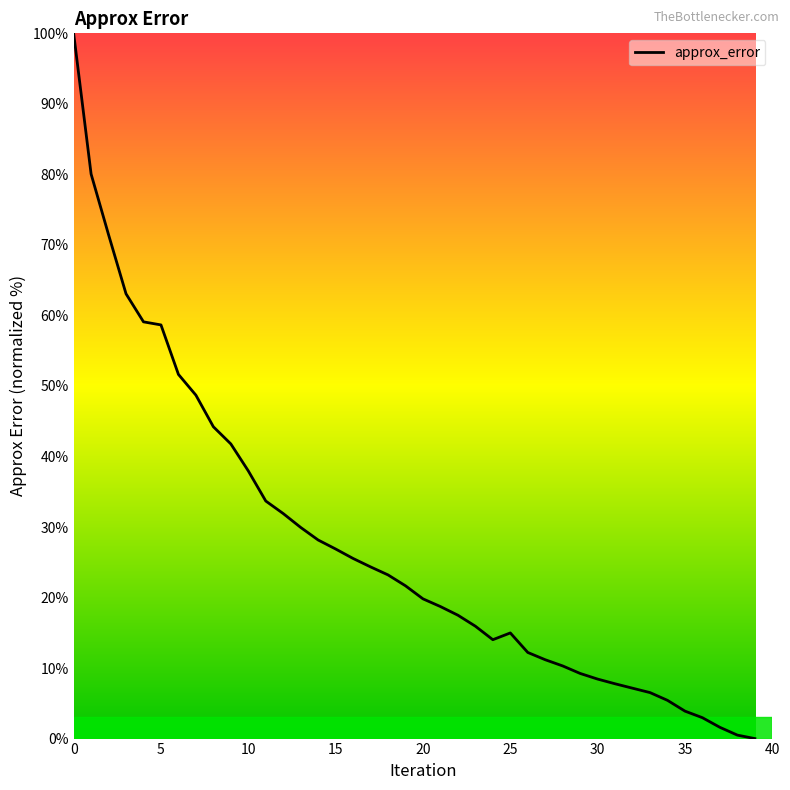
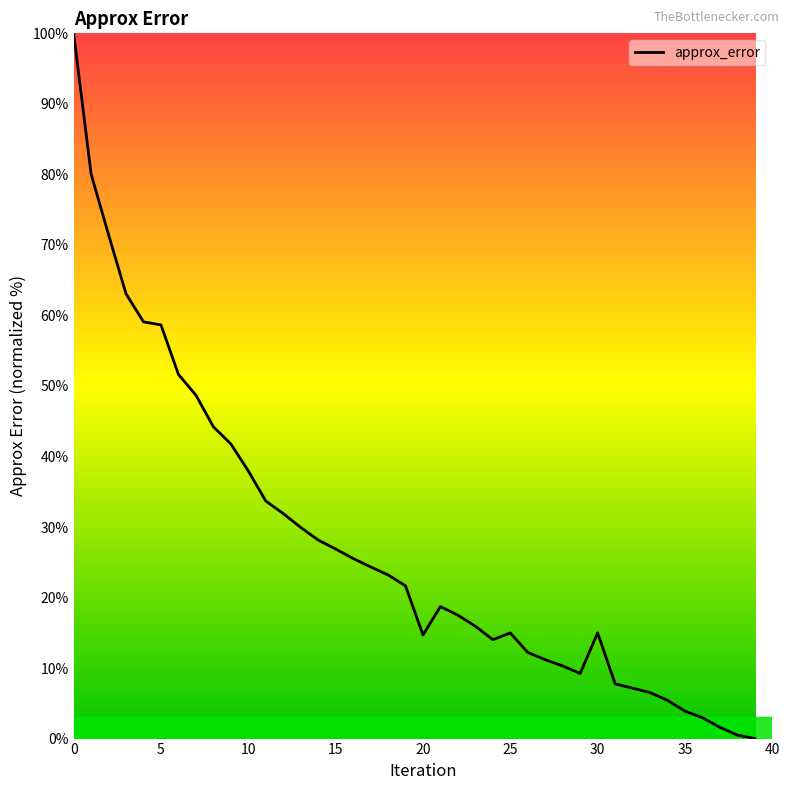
20: 20% -> 15%
30: 8% -> 15%
